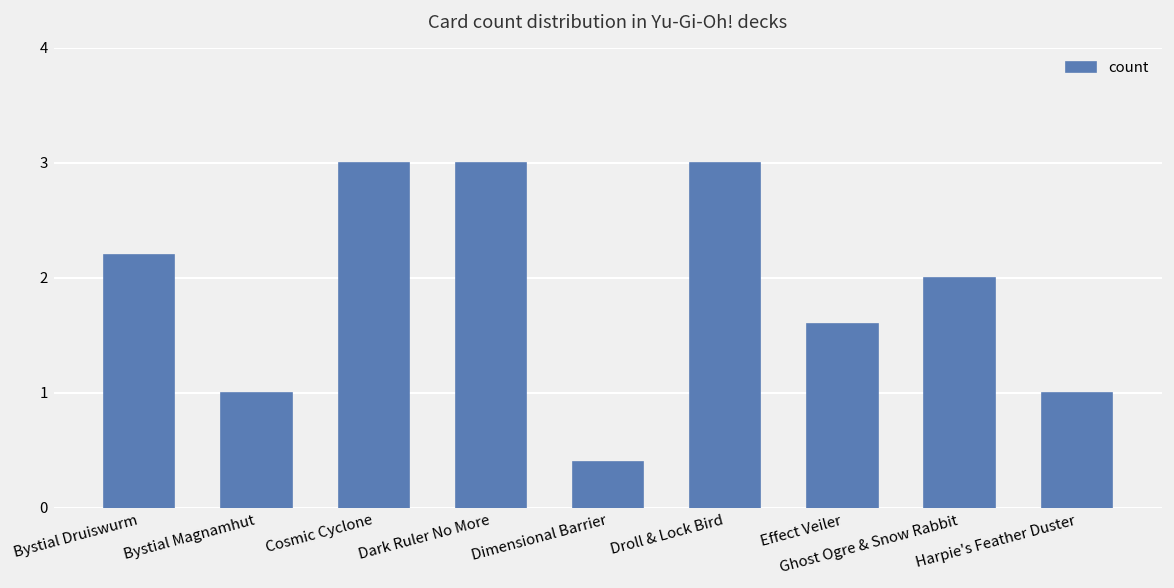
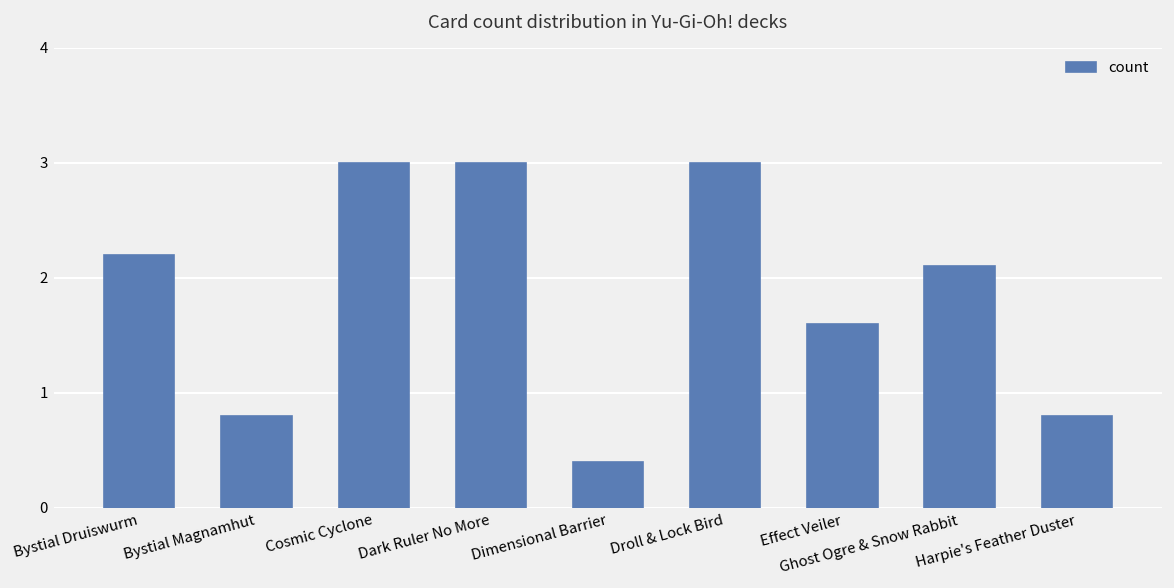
Bystial Magnamhut: 1.0 -> 0.8
Ghost Ogre & Snow Rabbit: 2.0 -> 2.1
Harpie's Feather Duster: 1.0 -> 0.8
